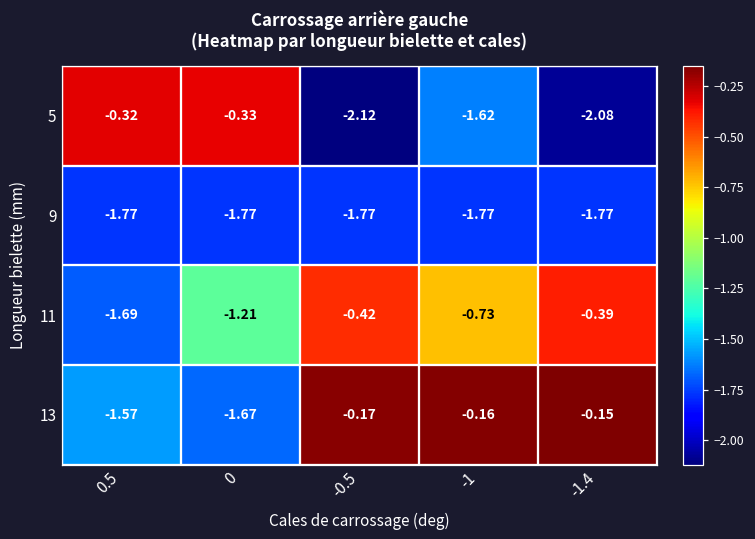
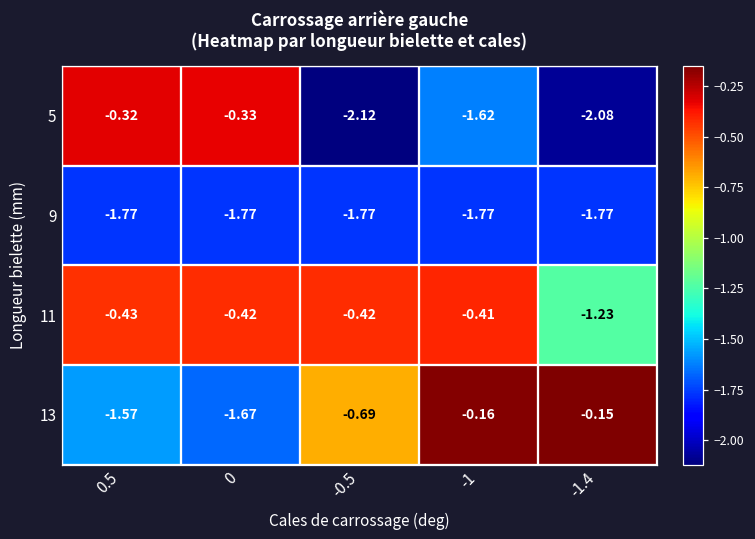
11, 0.5: -1.69 -> -0.43
11, 0: -1.21 -> -0.42
11, -1: -0.73 -> -0.41
11, -1.4: -0.39 -> -1.23
13, -0.5: -0.17 -> -0.69
